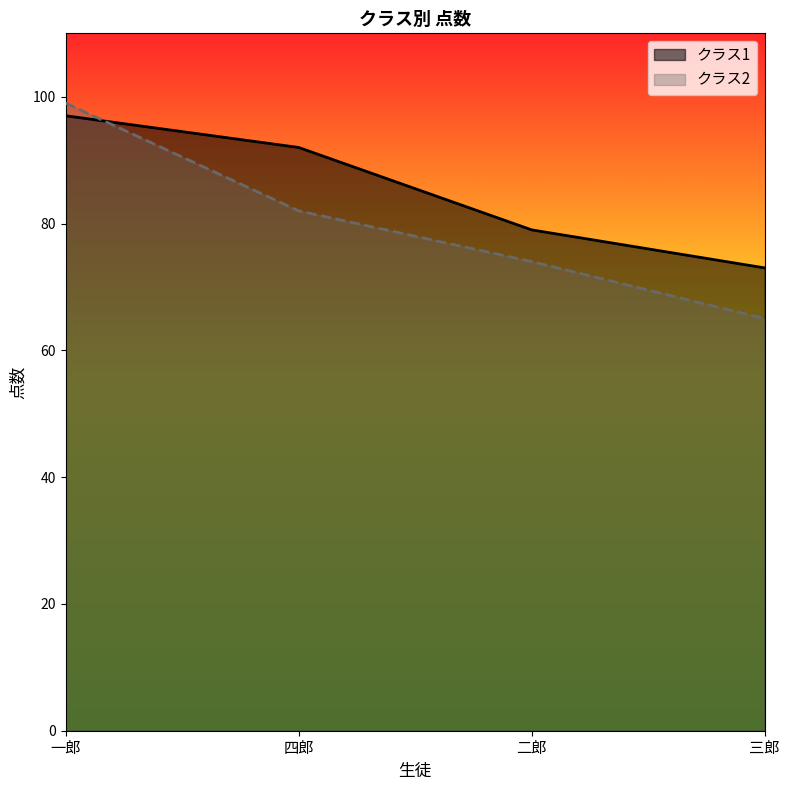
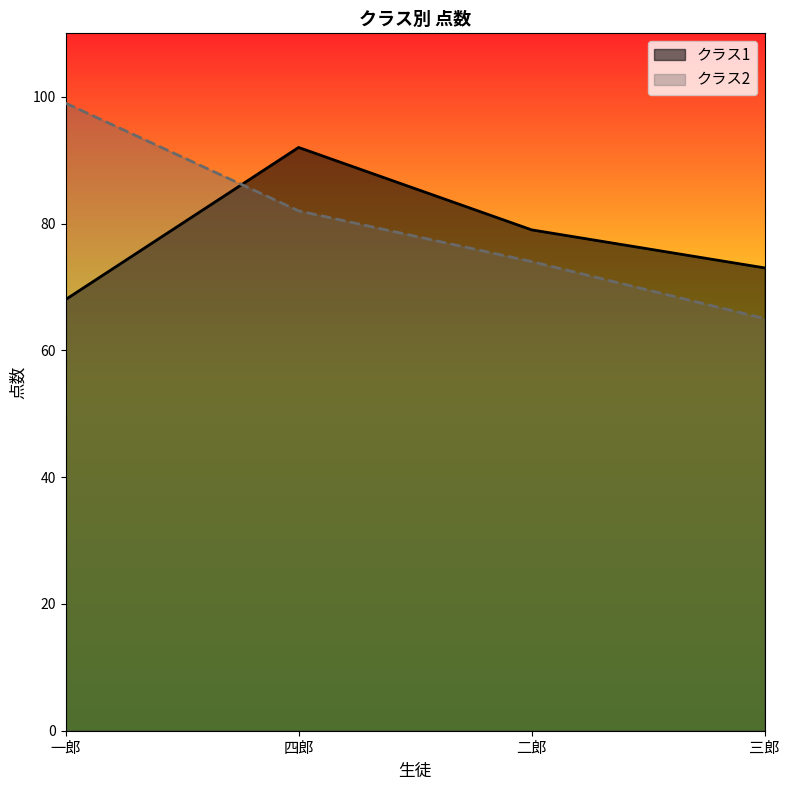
クラス1, 一郎: 97 -> 68
